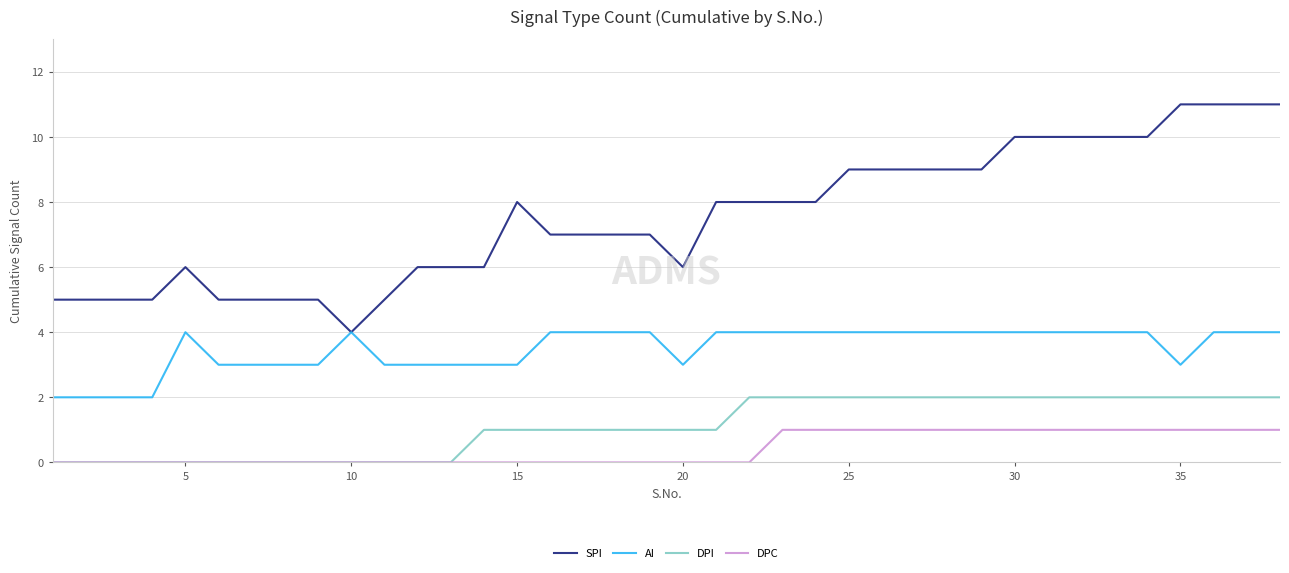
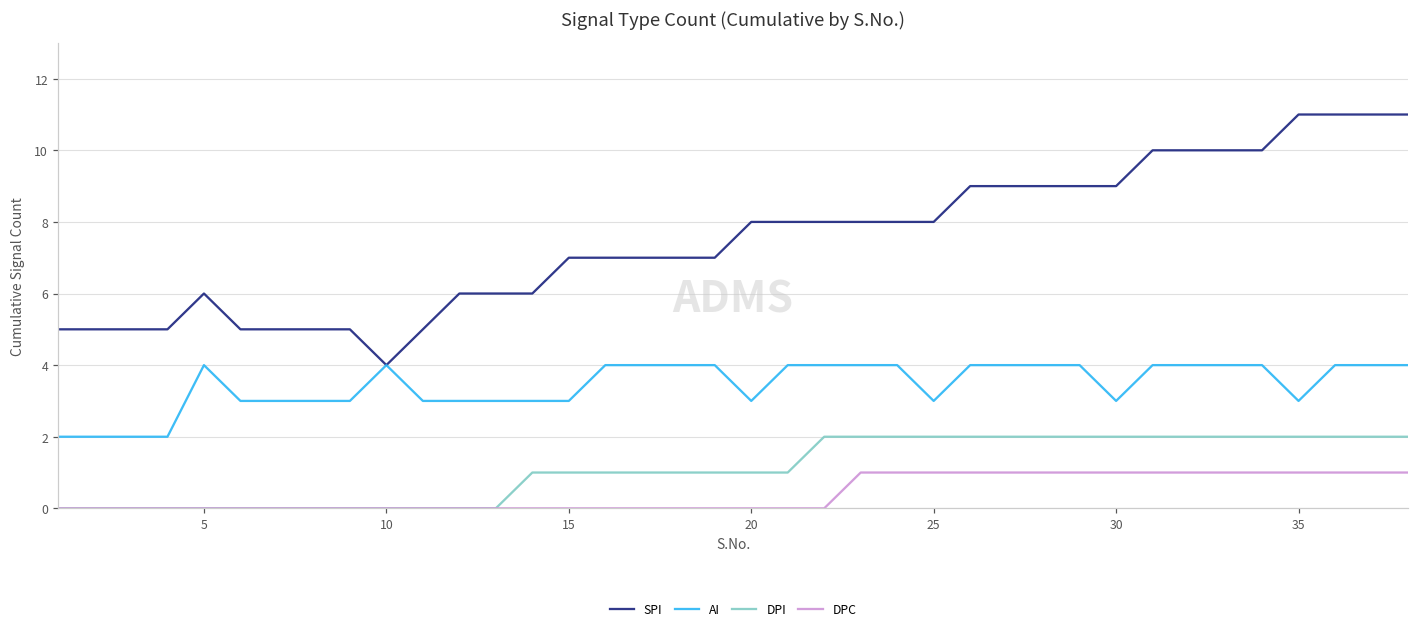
SPI, 15: 8 -> 7
SPI, 20: 6 -> 8
SPI, 25: 9 -> 8
AI, 25: 4 -> 3
SPI, 30: 10 -> 9
AI, 30: 4 -> 3
